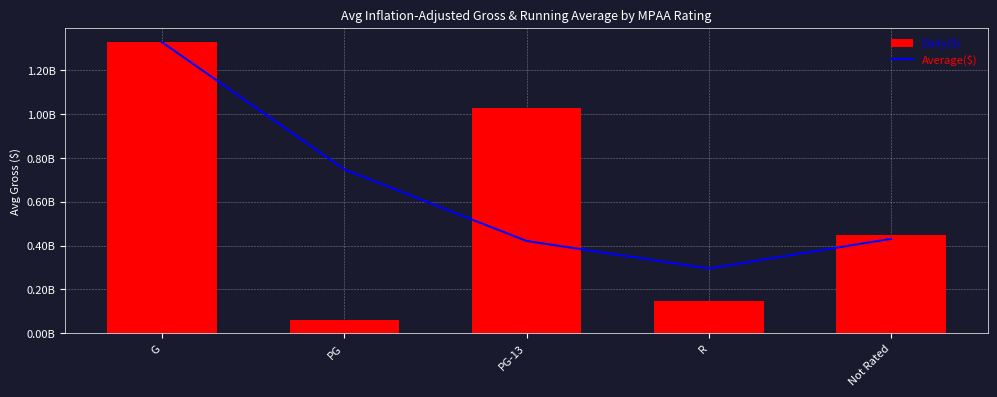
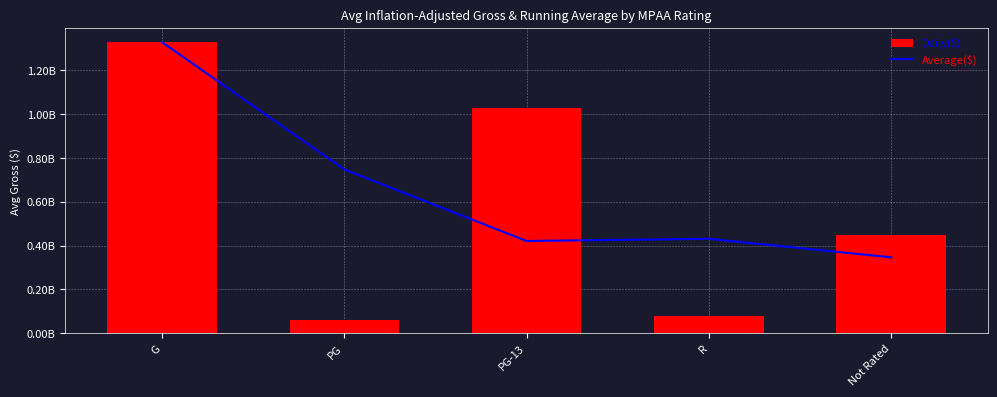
Average($), R: 300000000 -> 430000000
Daily($), R: 150000000 -> 80000000
Average($), Not Rated: 430000000 -> 350000000
